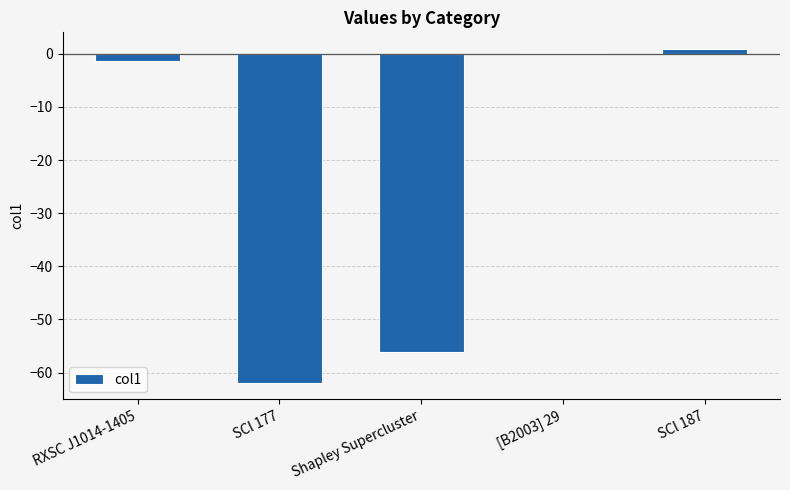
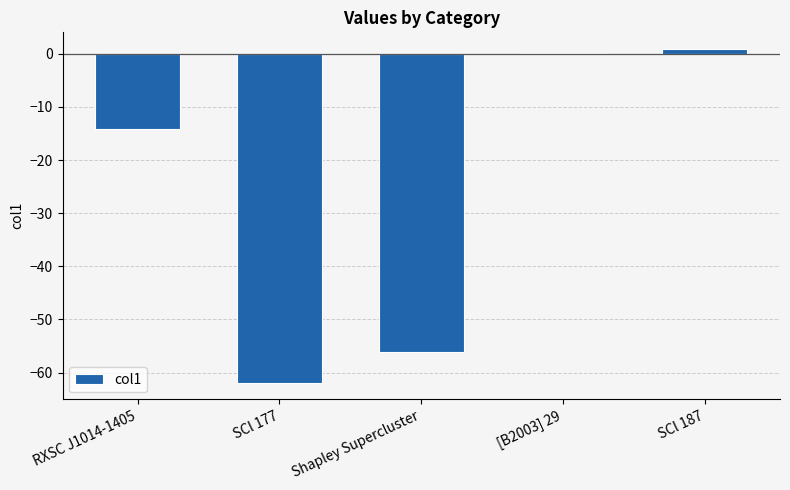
RXSC J1014-1405: -1 -> -14
